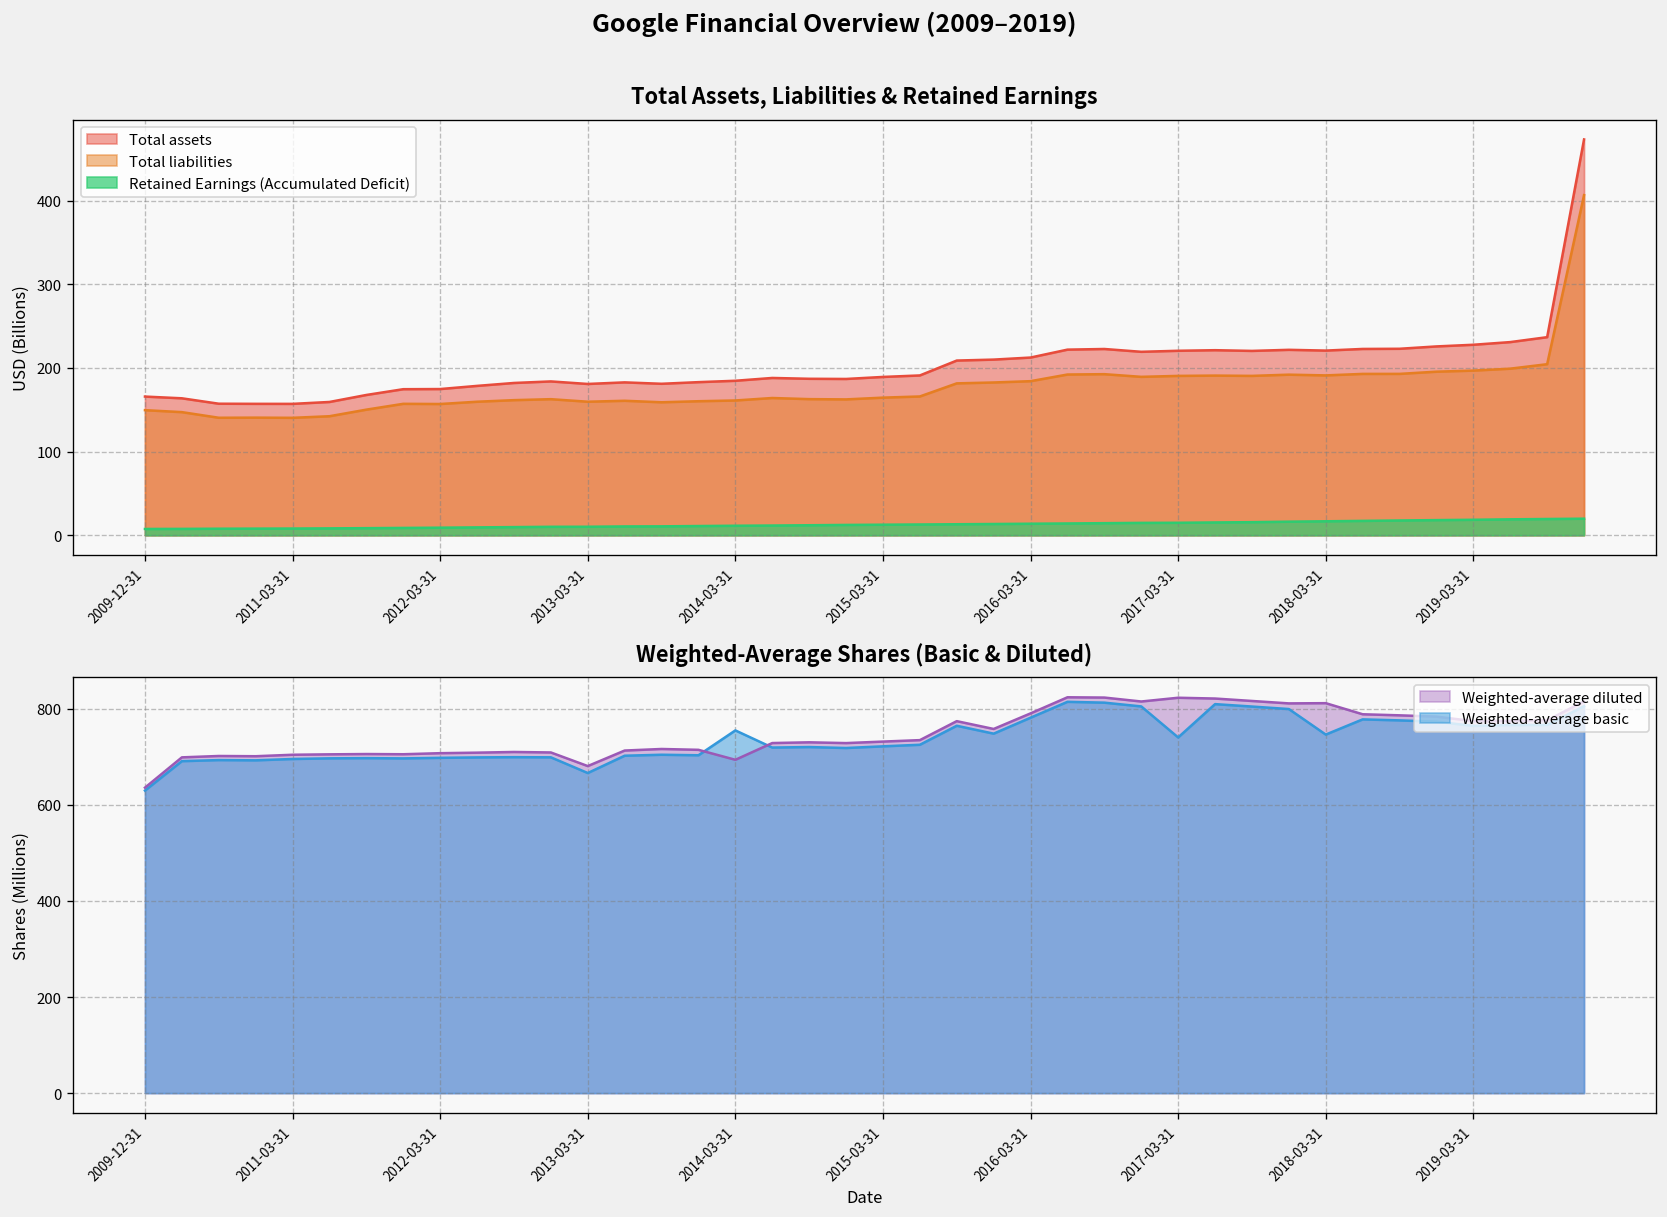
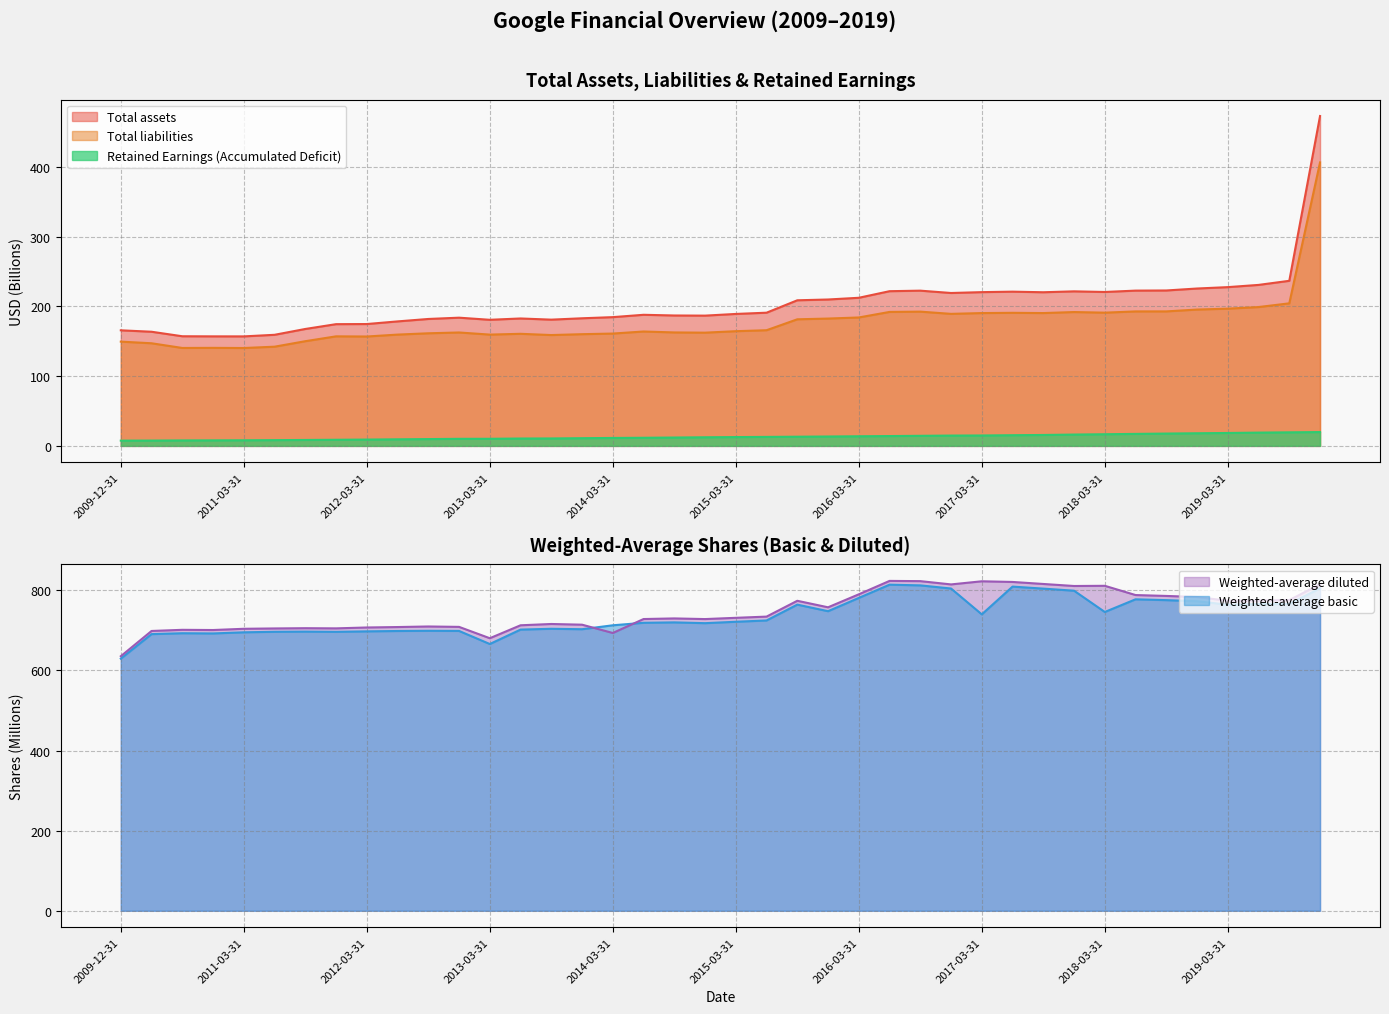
Weighted-Average Shares (Basic & Diluted), Weighted-average basic, 2014-03-31: 750 -> 710
